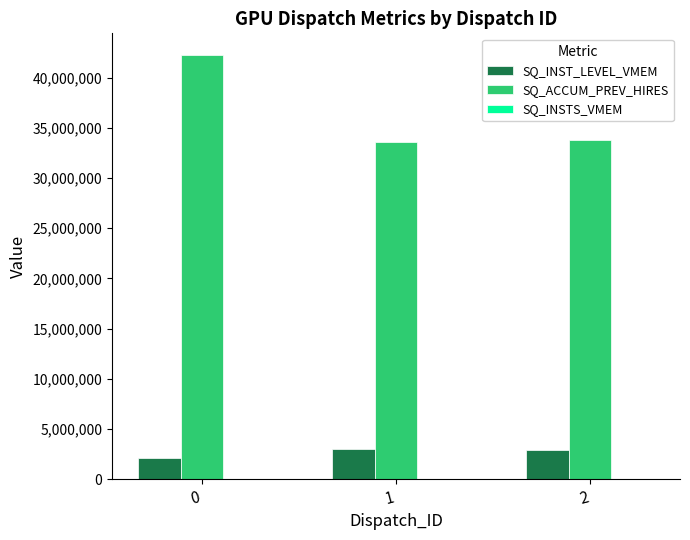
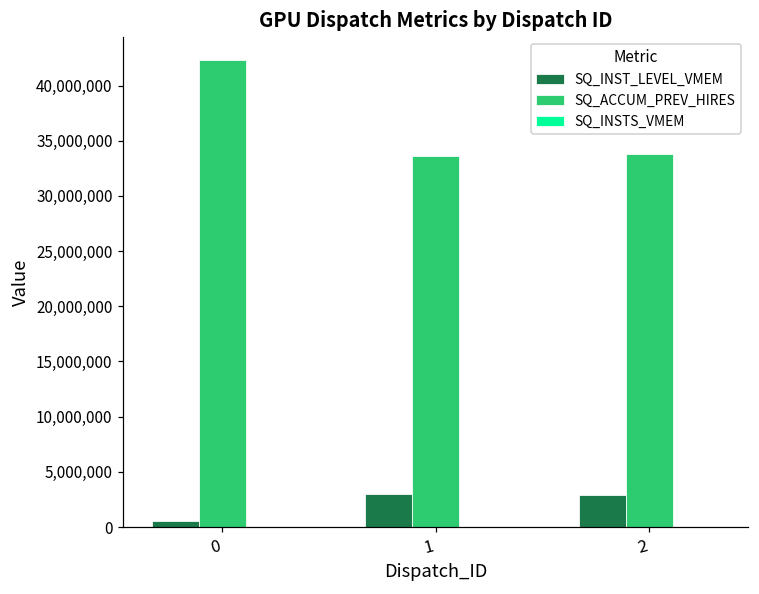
SQ_INST_LEVEL_VMEM, 0: 2,100,000 -> 500,000
